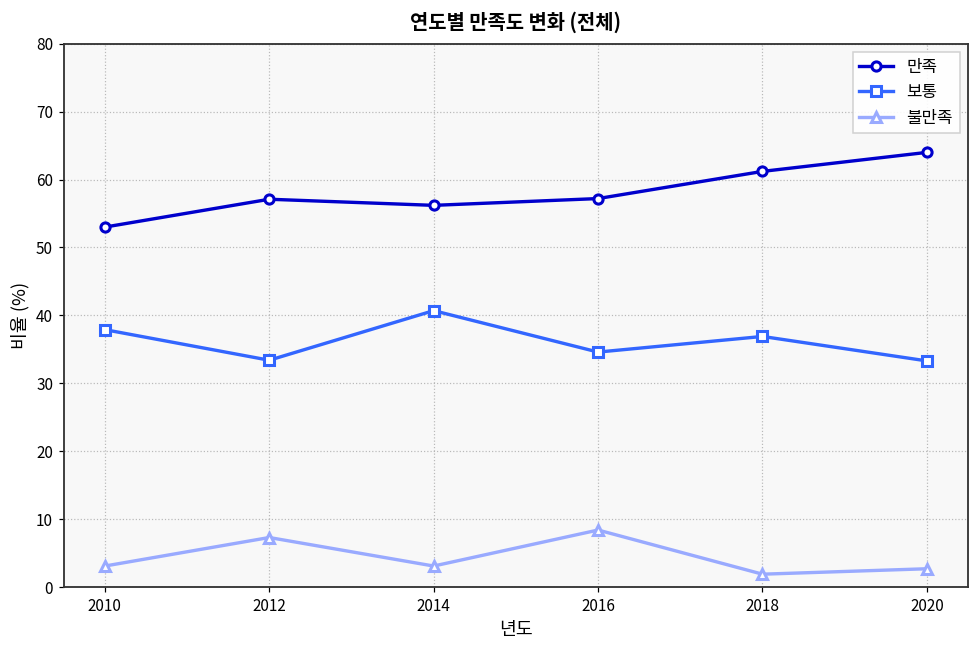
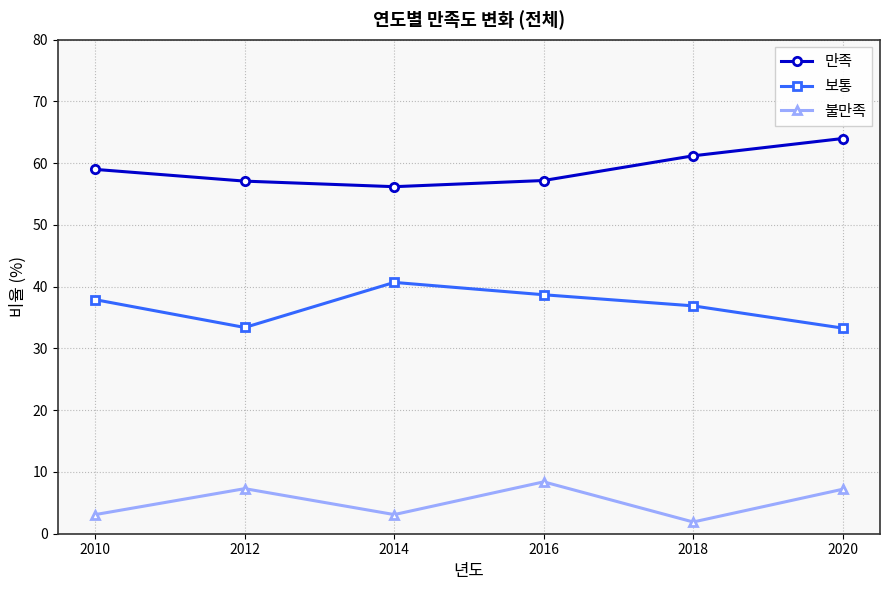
만족, 2010: 53 -> 59
보통, 2016: 35 -> 39
불만족, 2020: 3 -> 7
